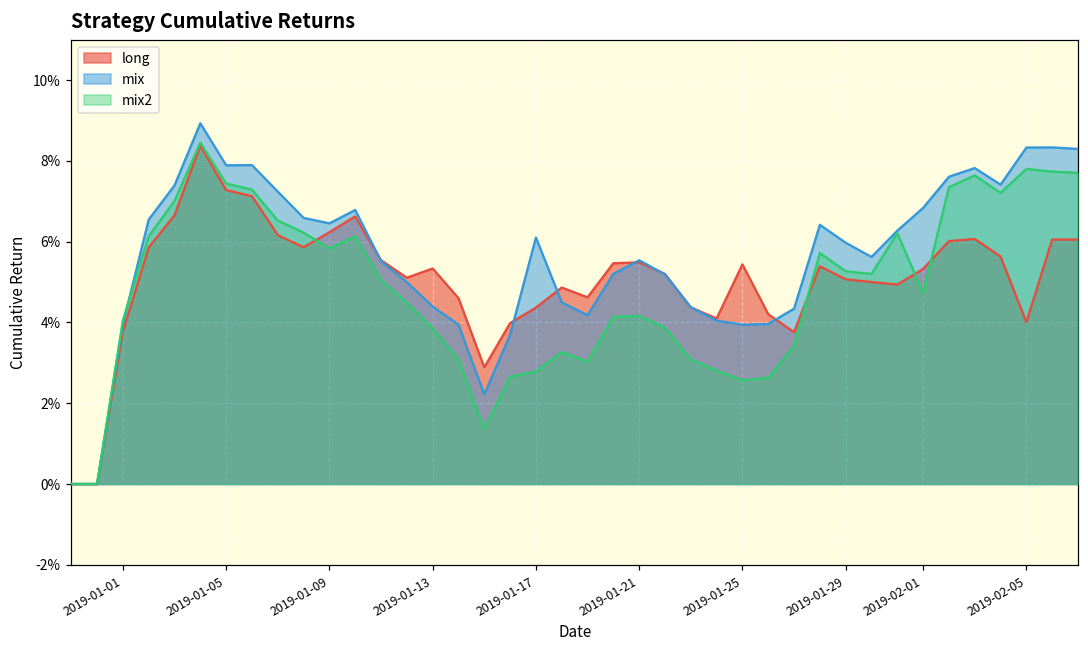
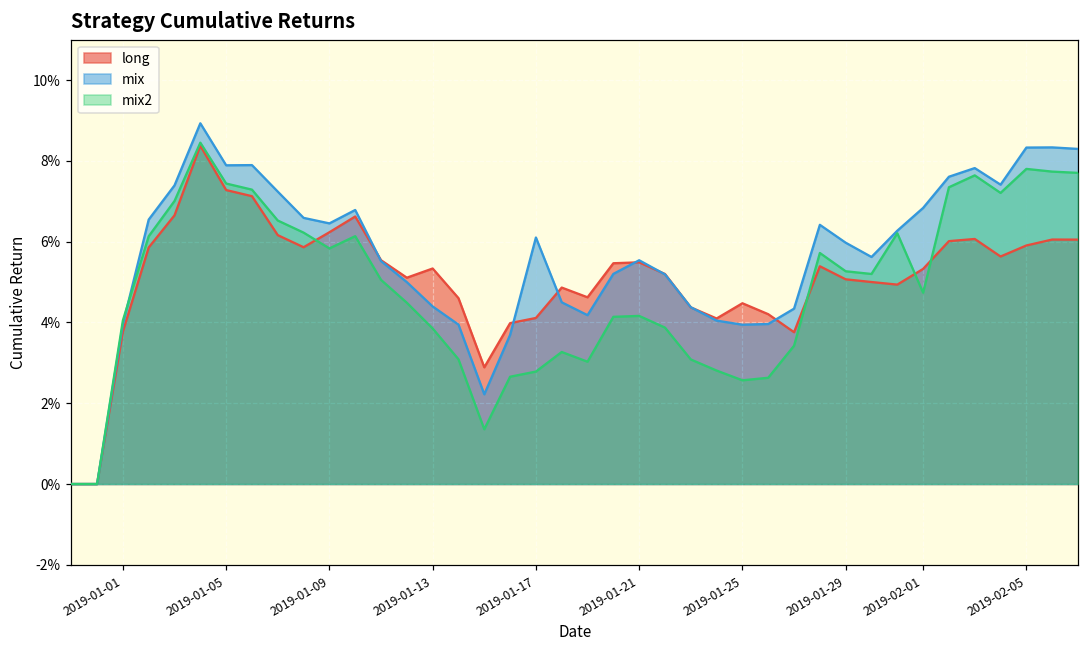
long, 2019-01-17: 4.4% -> 4.1%
long, 2019-01-25: 5.4% -> 4.5%
long, 2019-02-05: 4.0% -> 5.9%
